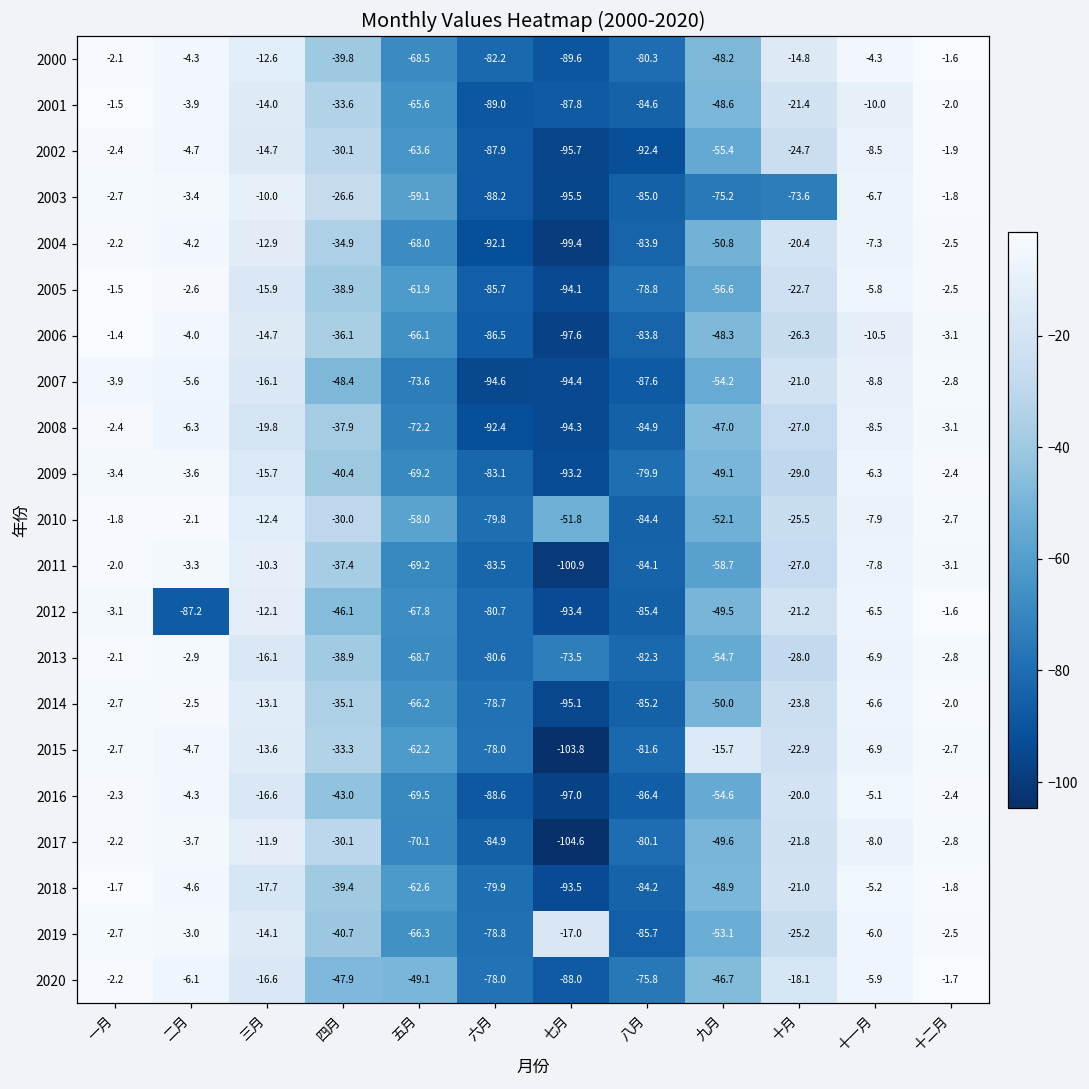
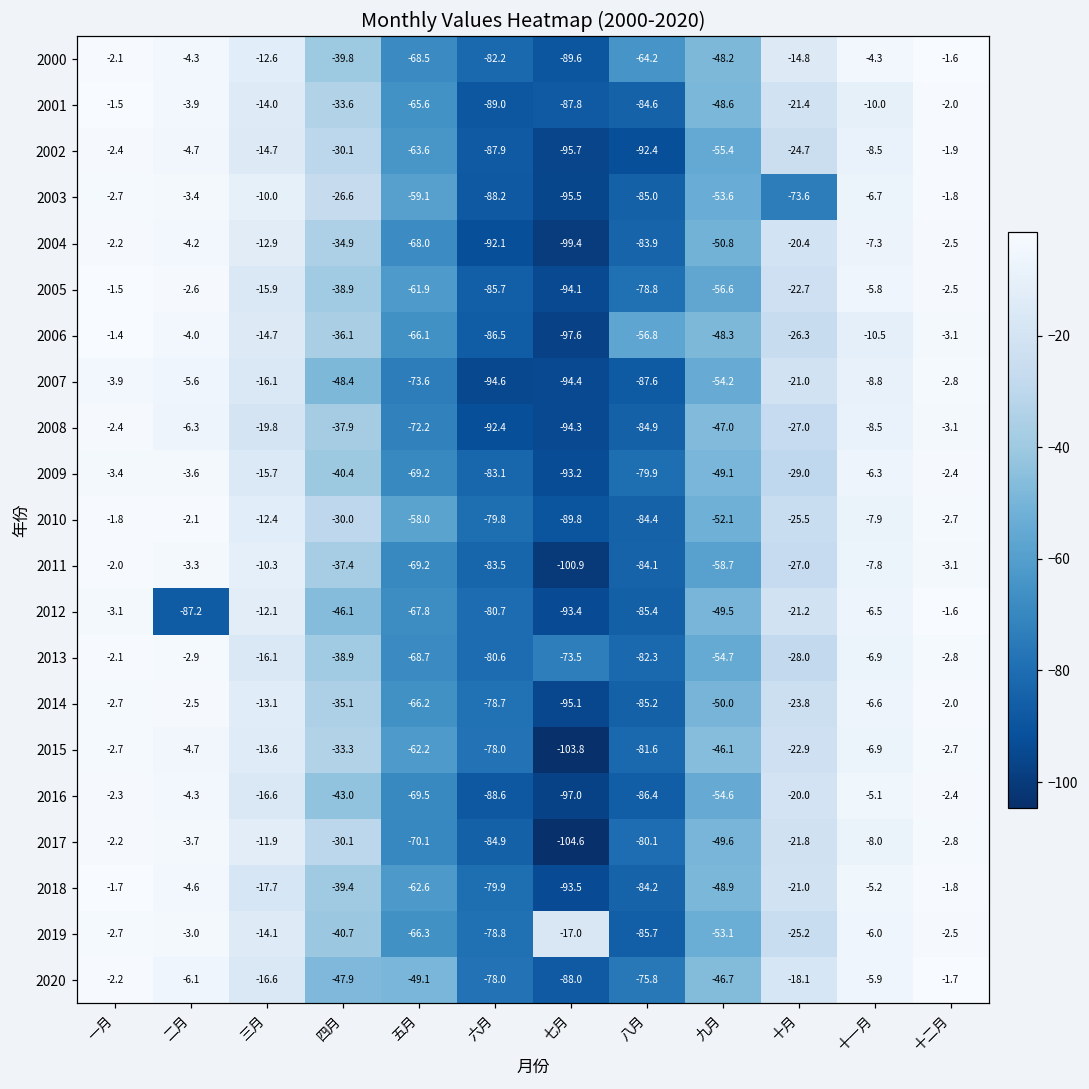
2000, 八月: -80.3 -> -64.2
2003, 九月: -75.2 -> -53.6
2006, 八月: -83.8 -> -56.8
2010, 七月: -51.8 -> -89.8
2015, 九月: -15.7 -> -46.1
